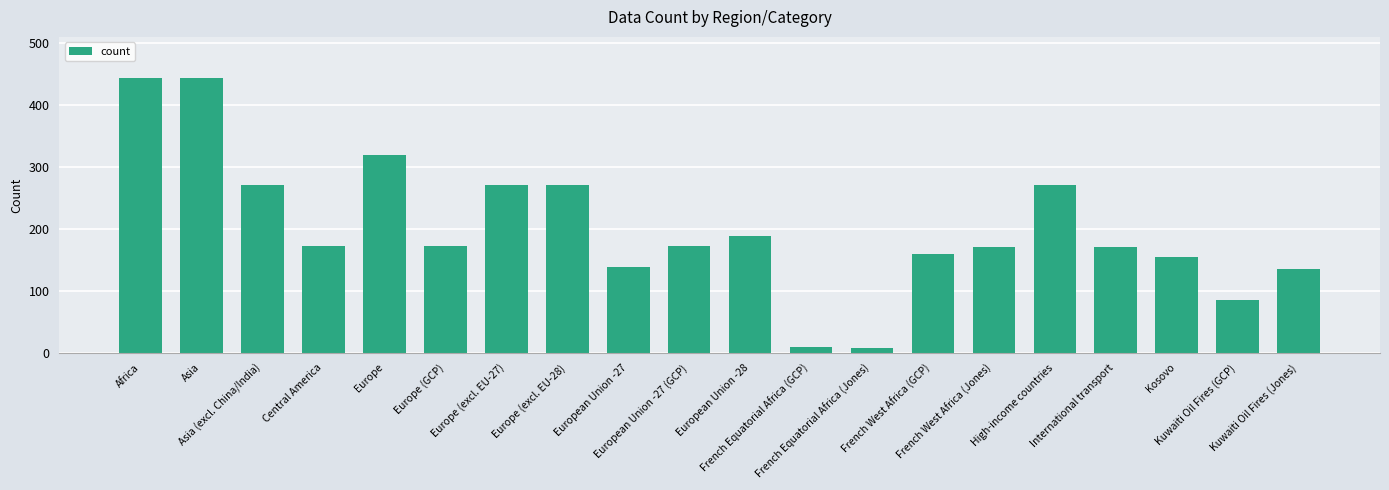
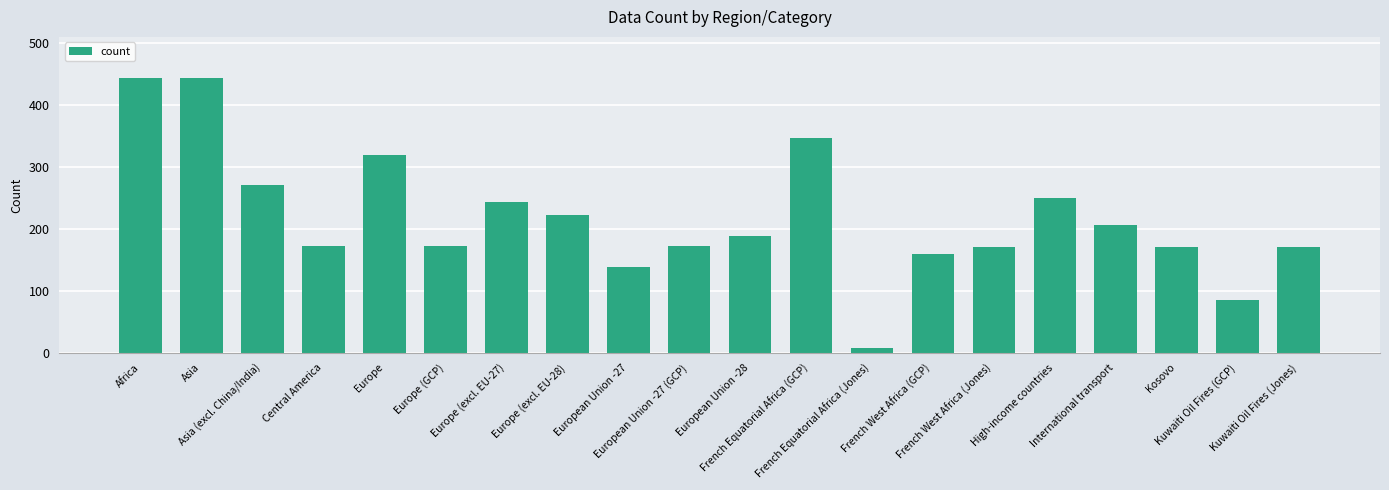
Europe (excl. EU-27): 270 -> 240
Europe (excl. EU-28): 270 -> 220
French Equatorial Africa (GCP): 10 -> 350
High-income countries: 270 -> 250
International transport: 170 -> 210
Kosovo: 160 -> 170
Kuwaiti Oil Fires (Jones): 140 -> 170
